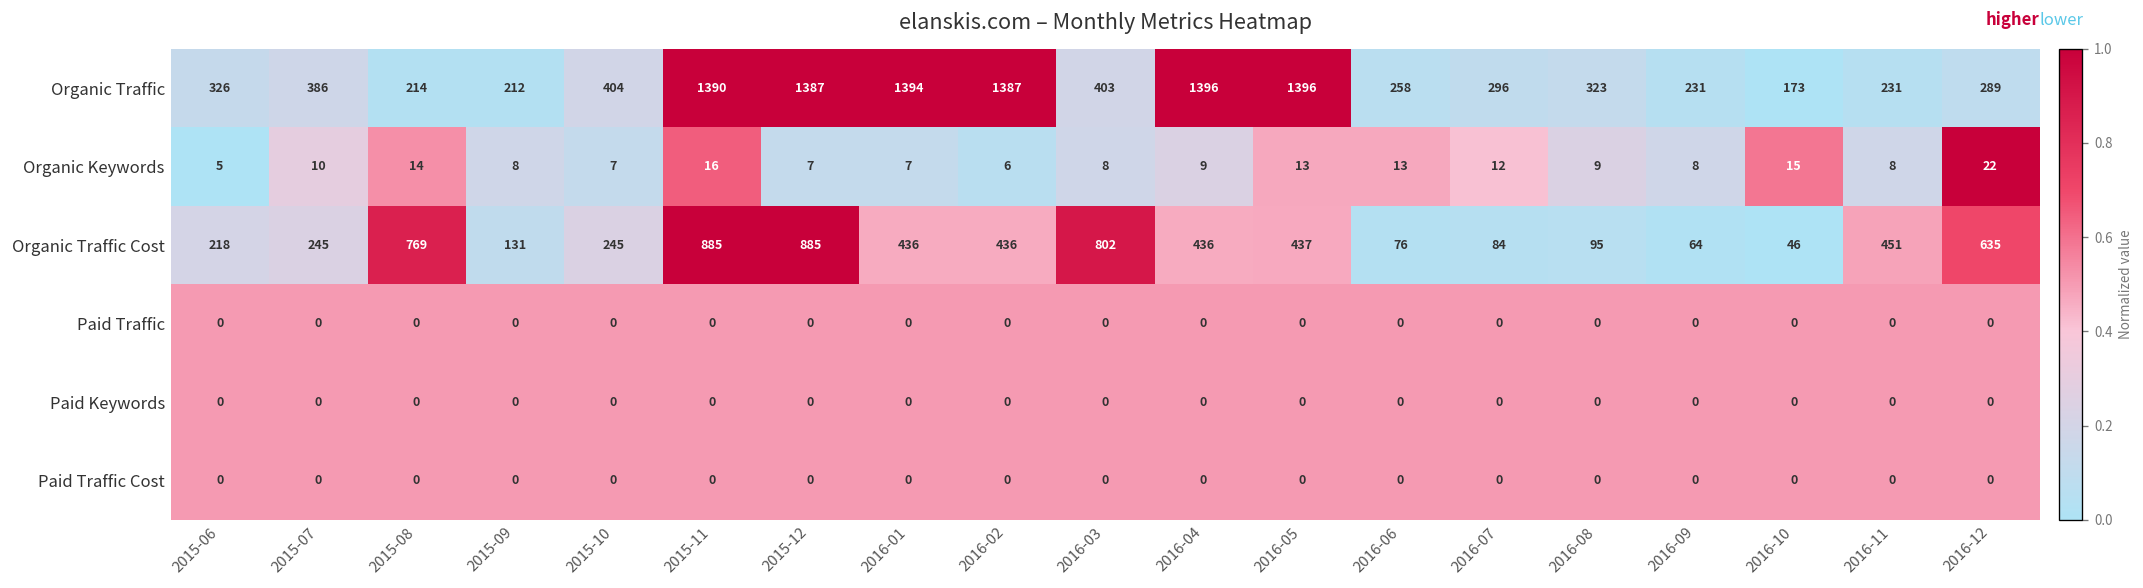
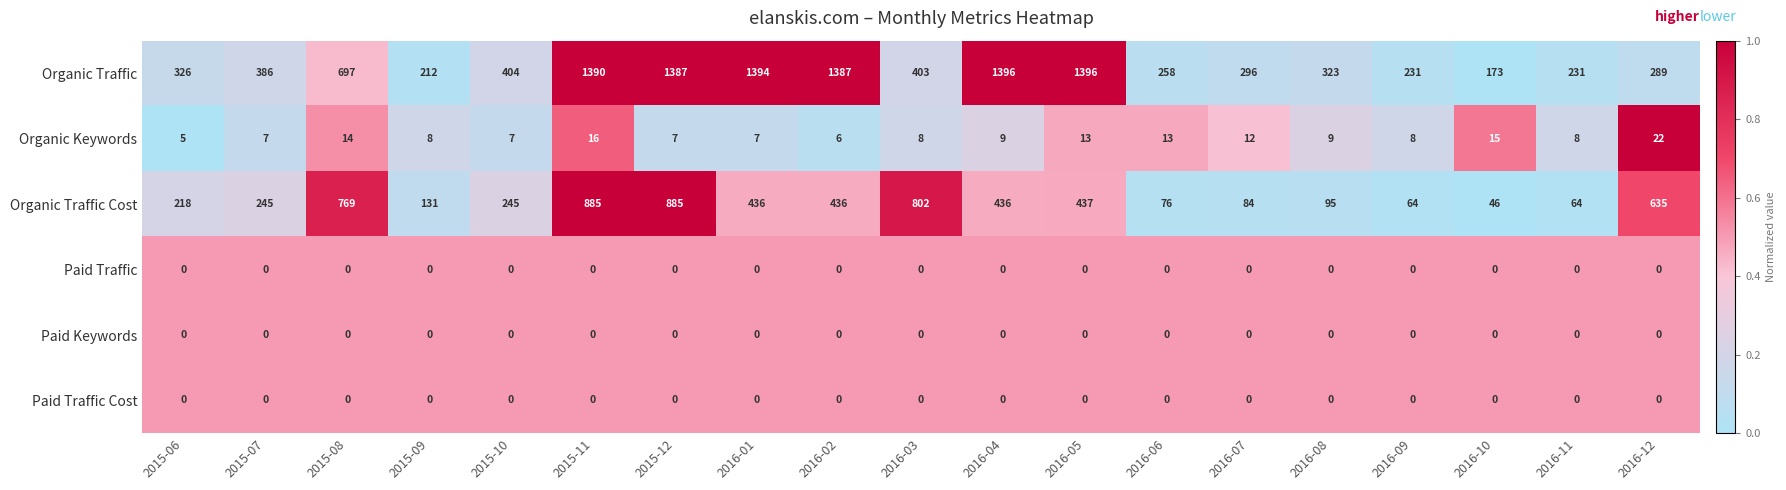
Organic Traffic, 2015-08: 214 -> 697
Organic Keywords, 2015-07: 10 -> 7
Organic Traffic Cost, 2016-11: 451 -> 64
